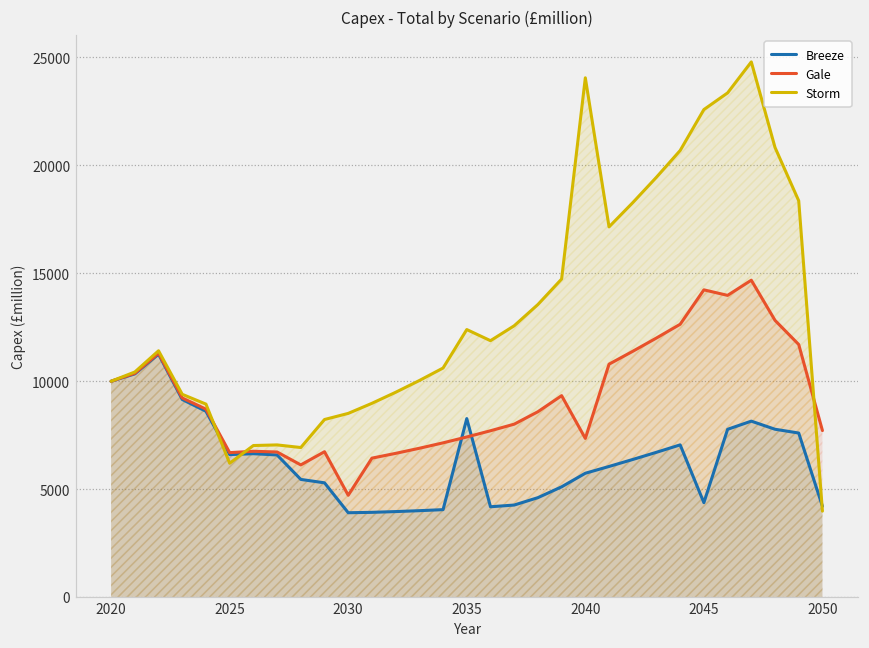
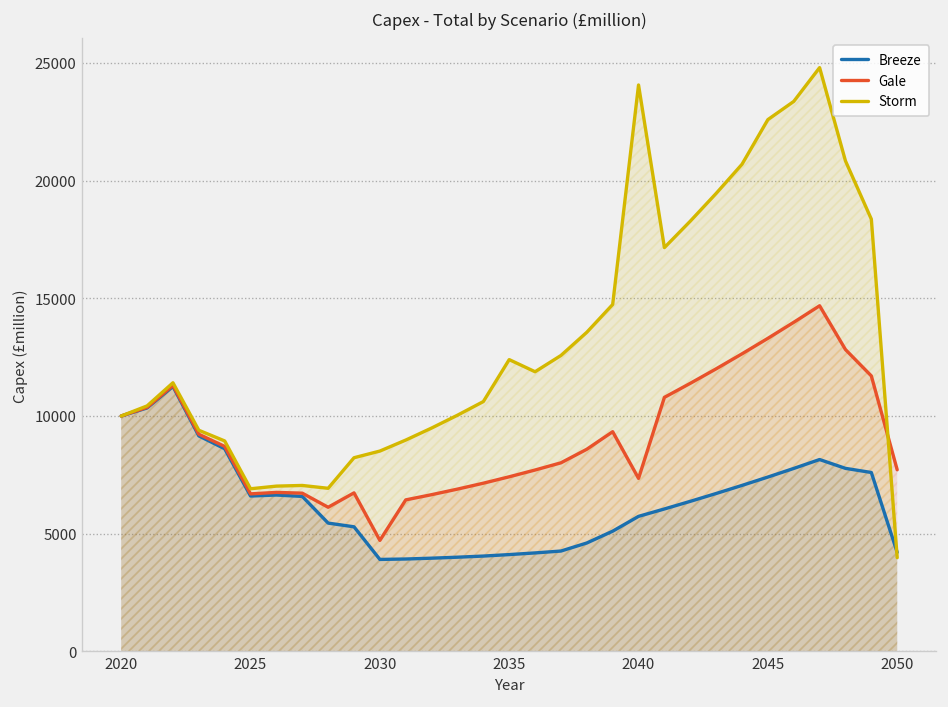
Storm, 2025: 6200 -> 6900
Breeze, 2035: 8300 -> 4100
Breeze, 2045: 4400 -> 7400
Gale, 2045: 14200 -> 13300
